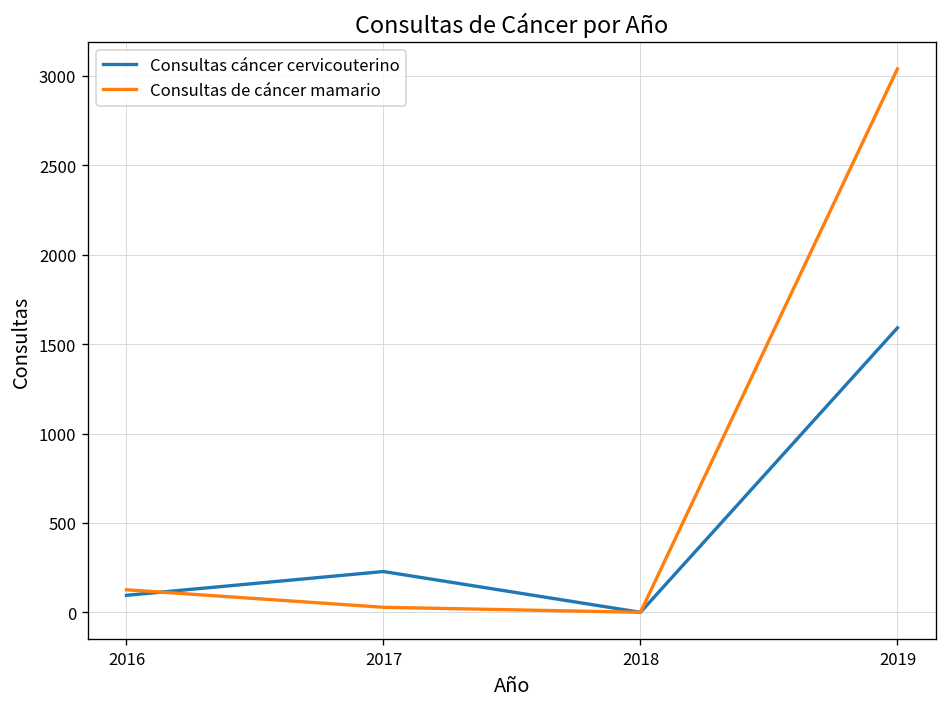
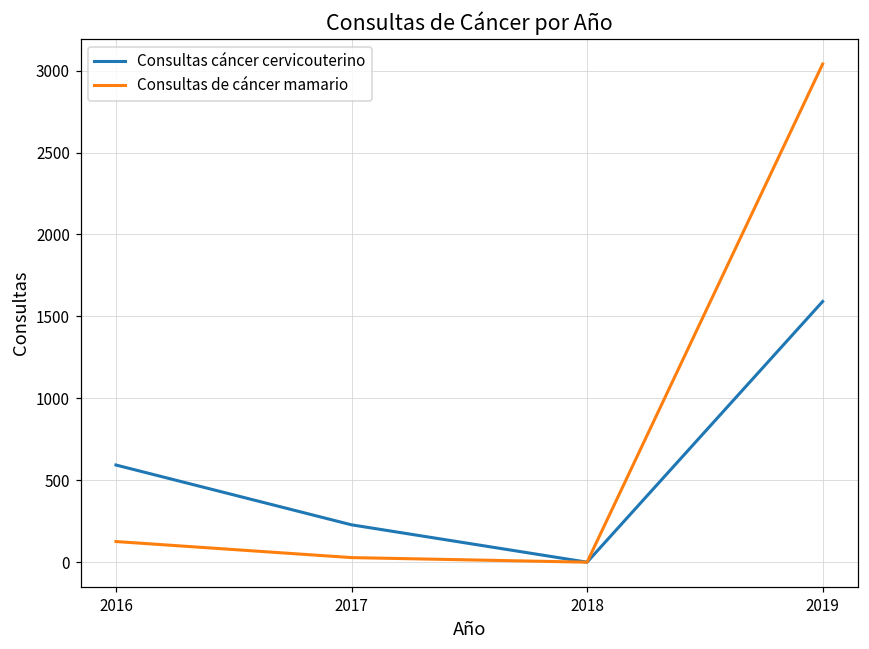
Consultas cáncer cervicouterino, 2016: 100 -> 590
